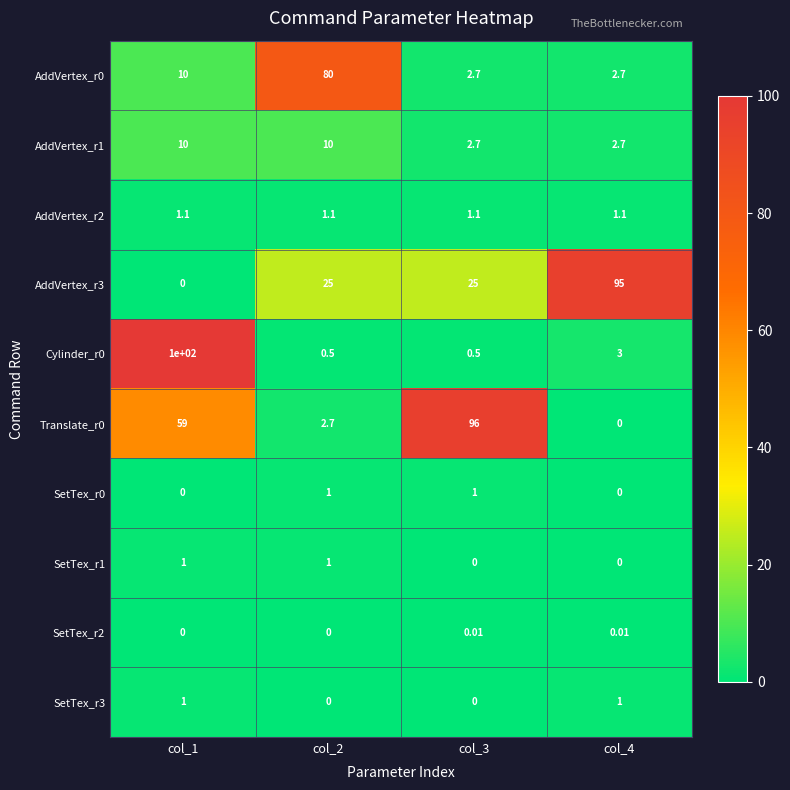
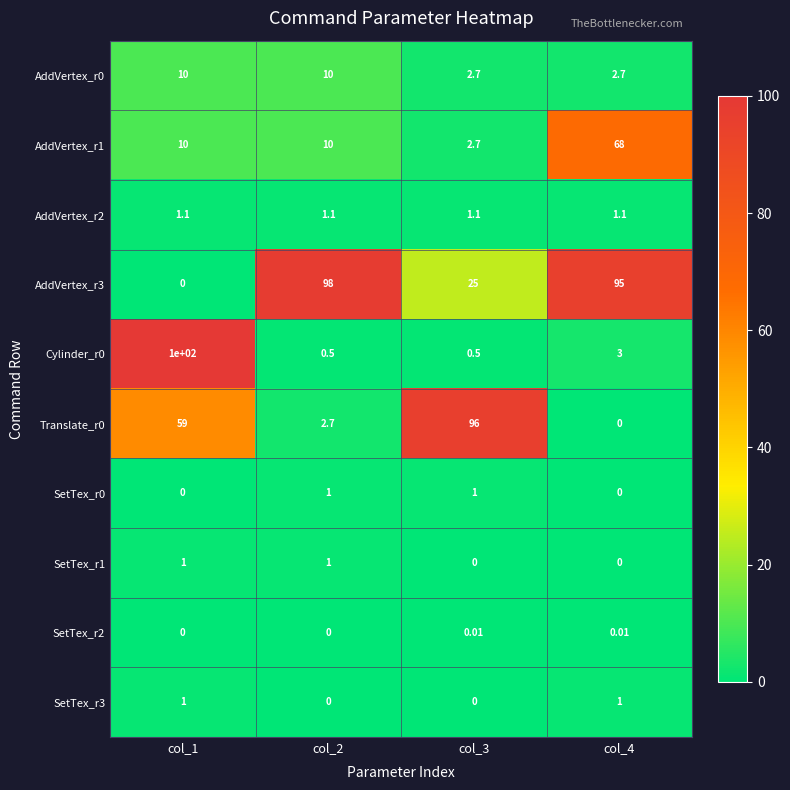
AddVertex_r0, col_2: 80 -> 10
AddVertex_r1, col_4: 2.7 -> 68
AddVertex_r3, col_2: 25 -> 98
